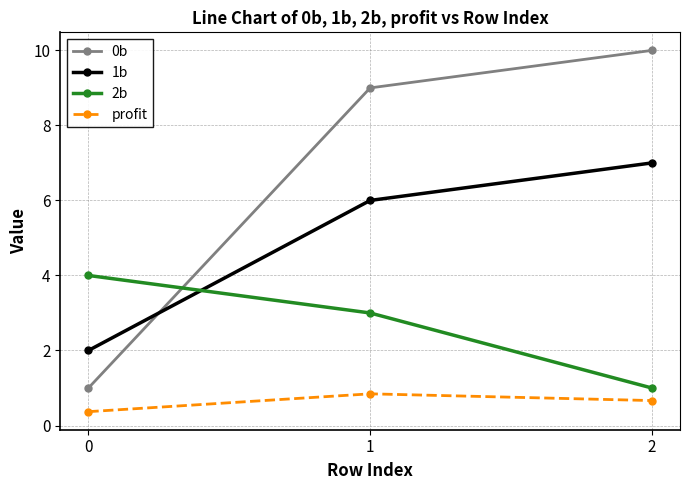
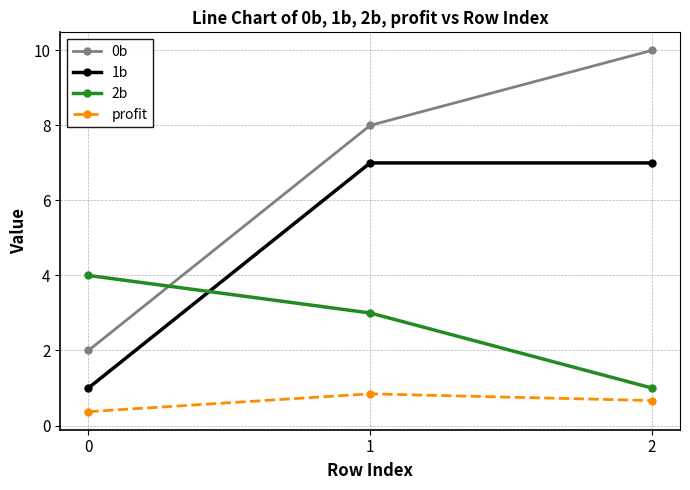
0b, 0: 1 -> 2
1b, 0: 2 -> 1
0b, 1: 9 -> 8
1b, 1: 6 -> 7
